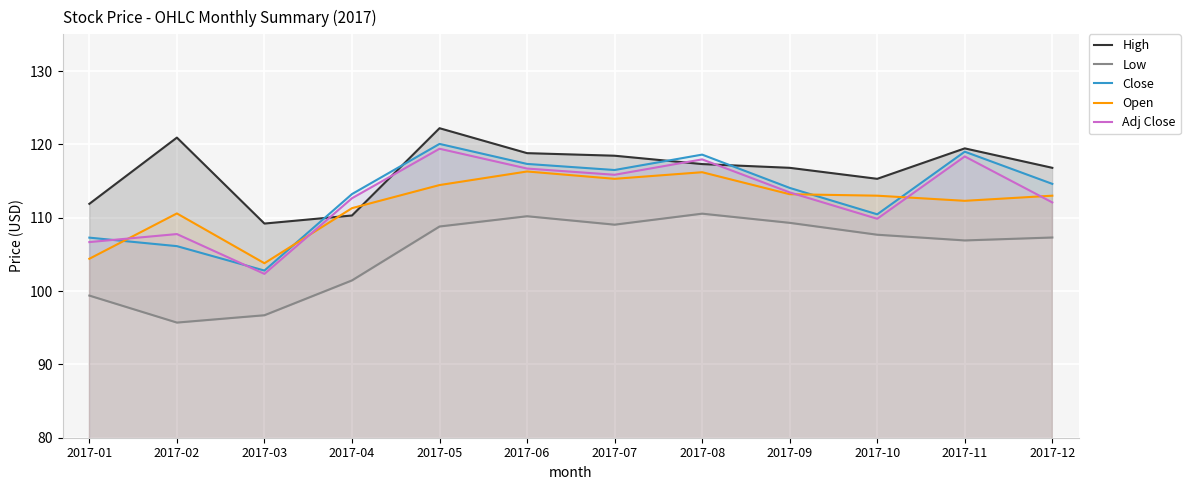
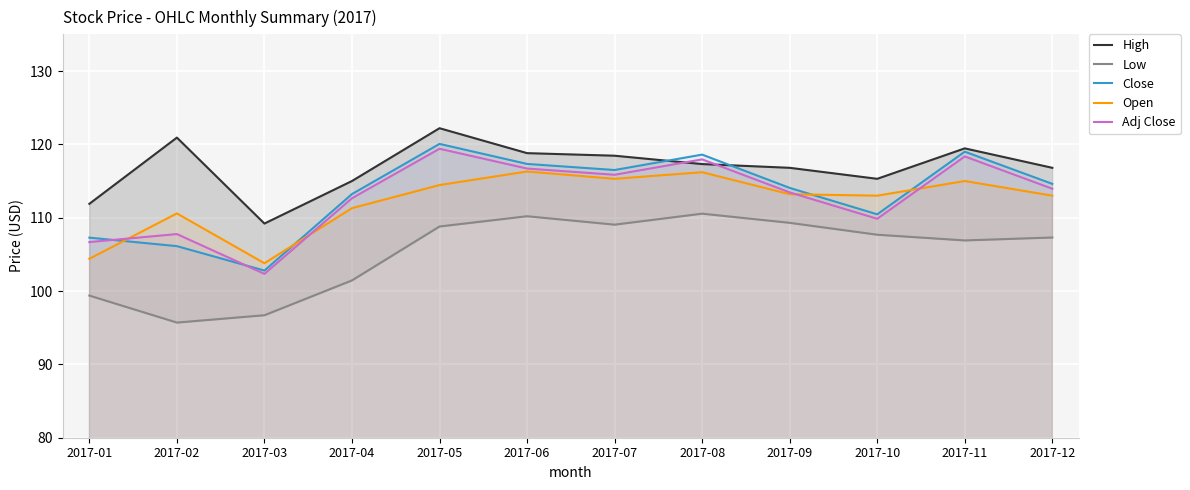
High, 2017-04: 110 -> 115
Open, 2017-11: 112 -> 115
Adj Close, 2017-12: 112 -> 114
